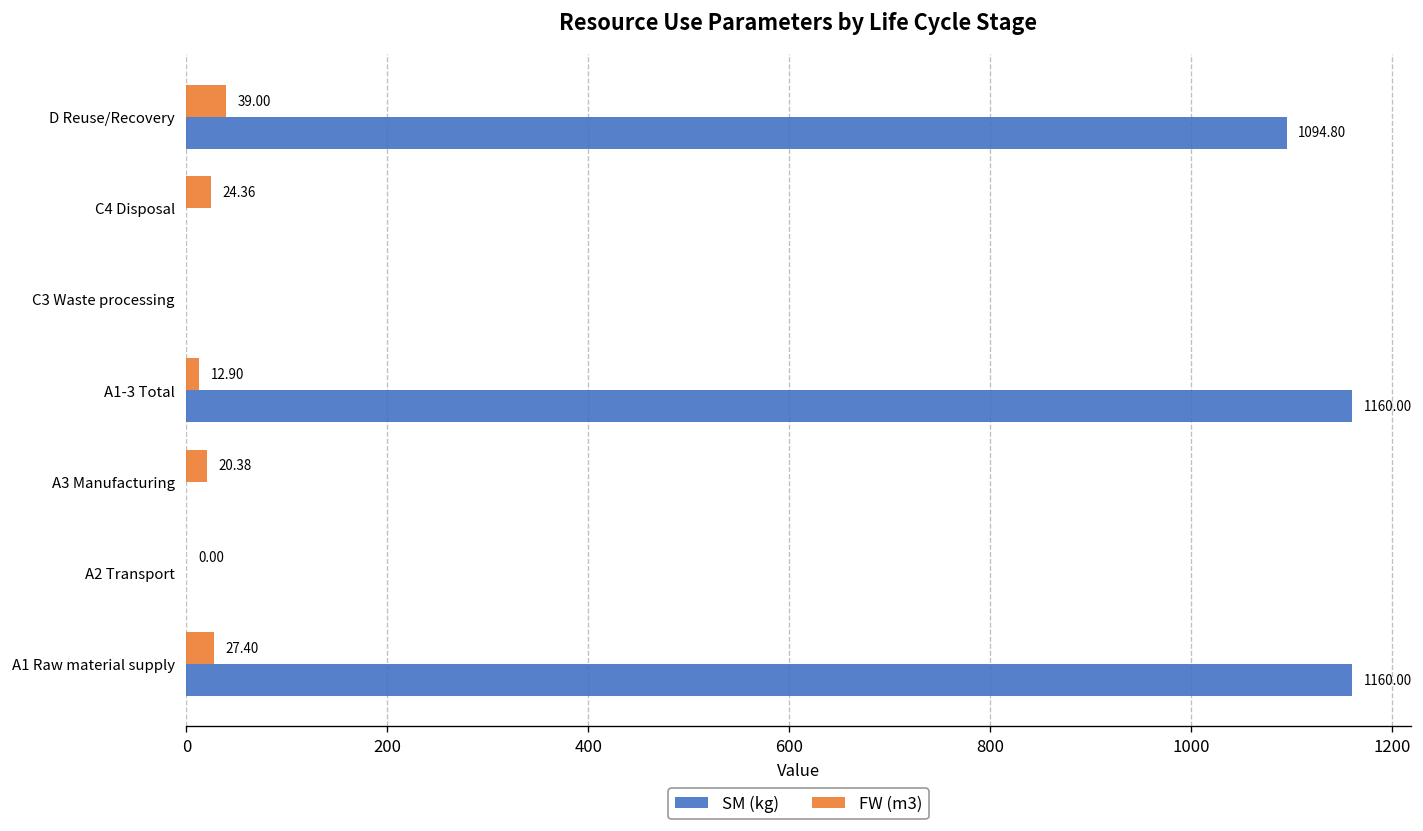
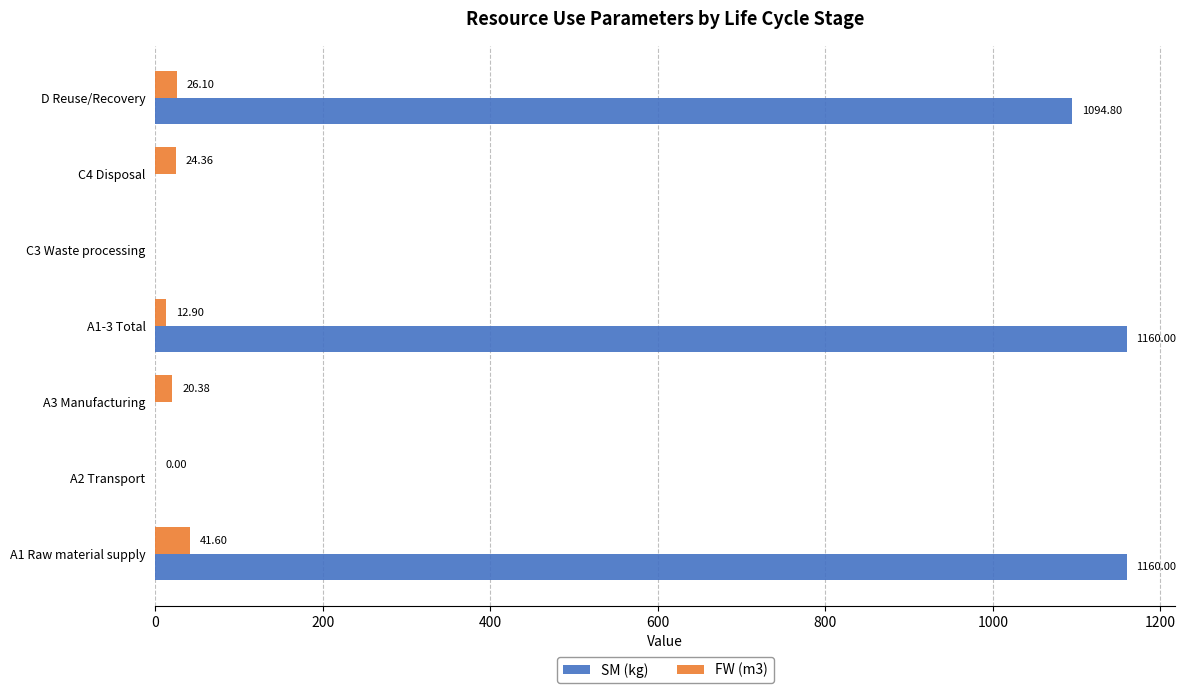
FW (m3), D Reuse/Recovery: 39.00 -> 26.10
FW (m3), A1 Raw material supply: 27.40 -> 41.60
